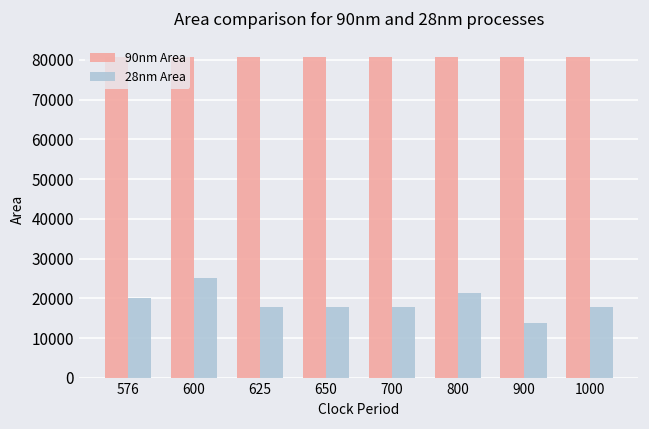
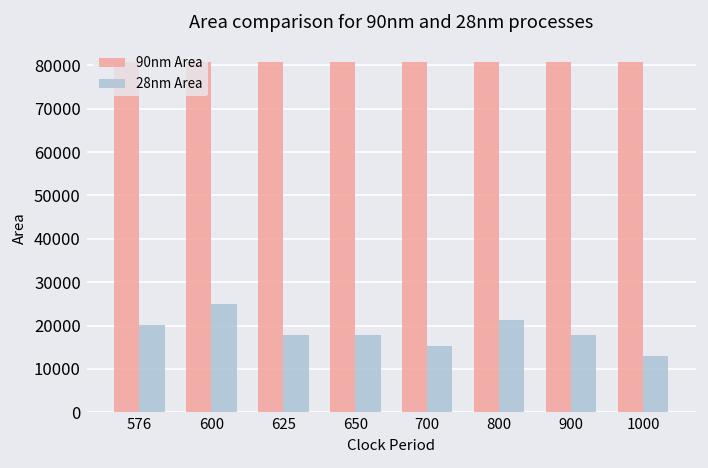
28nm Area, 700: 18000 -> 15000
28nm Area, 900: 14000 -> 18000
28nm Area, 1000: 18000 -> 13000
